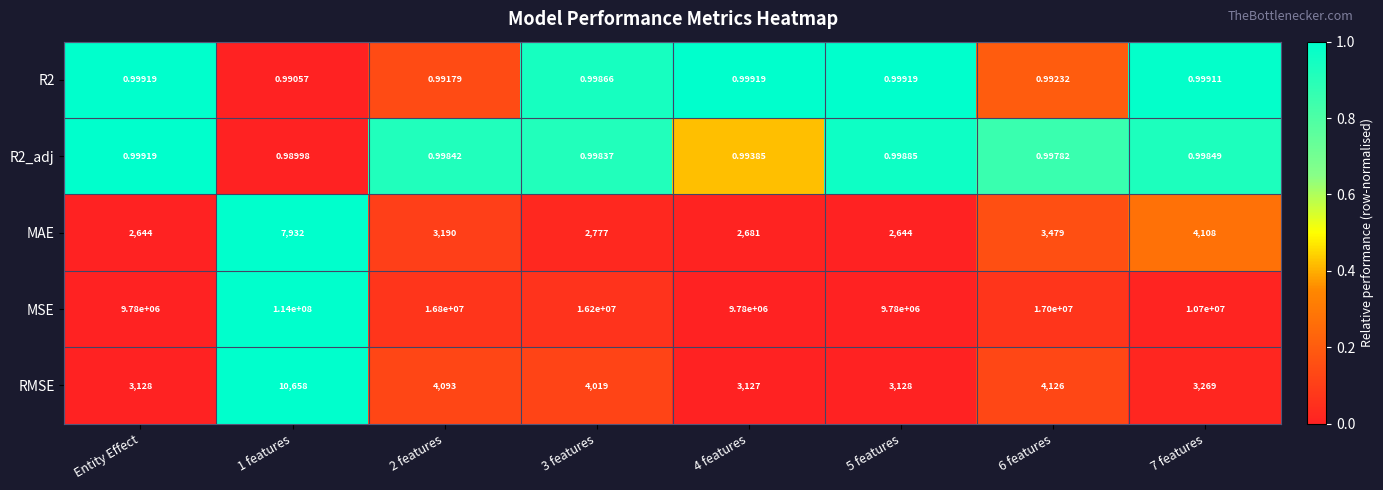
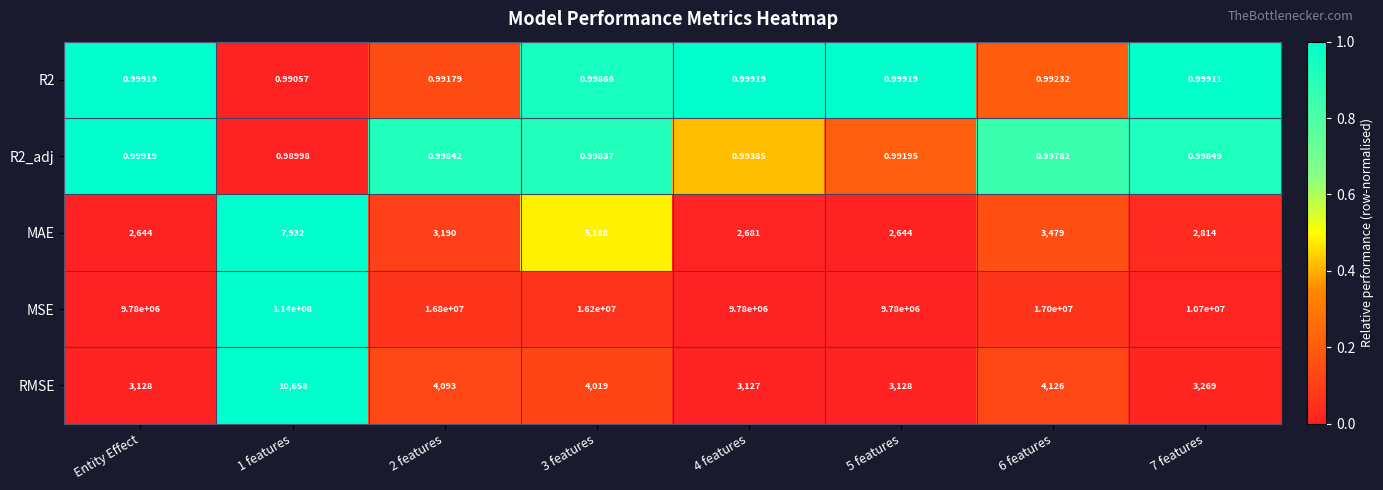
R2_adj, 5 features: 0.99885 -> 0.99195
MAE, 3 features: 2,777 -> 5,188
MAE, 7 features: 4,108 -> 2,814
